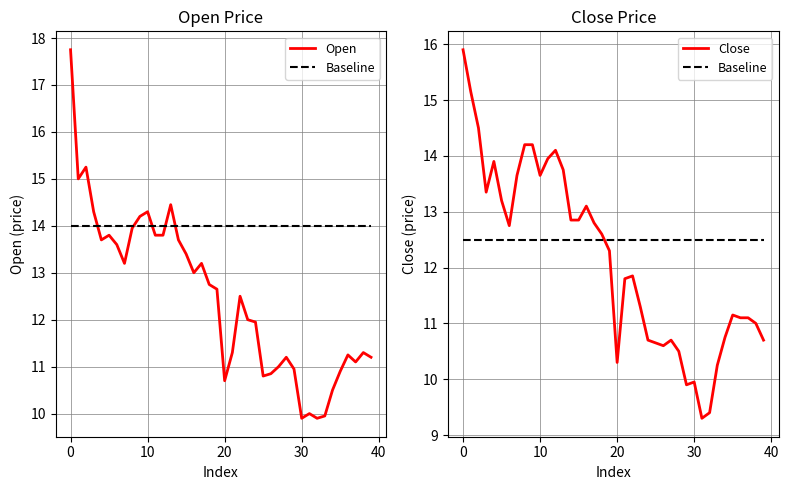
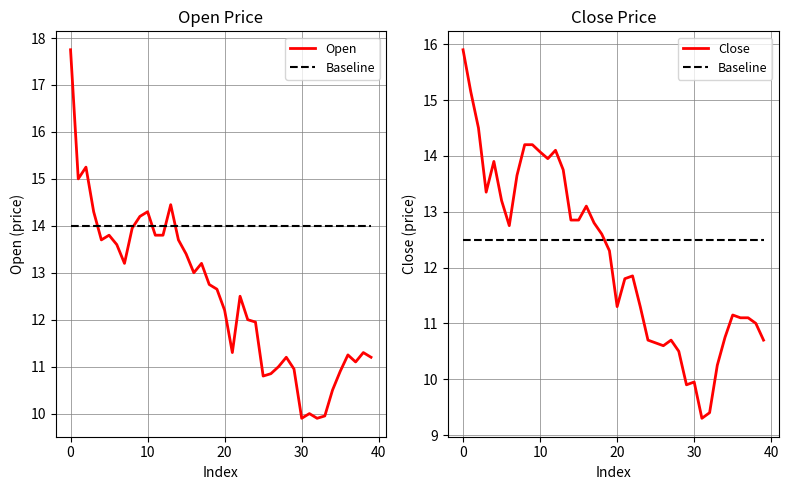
Open Price, Open, 20: 10.7 -> 12.2
Close Price, Close, 10: 13.7 -> 14.1
Close Price, Close, 20: 10.3 -> 11.3
